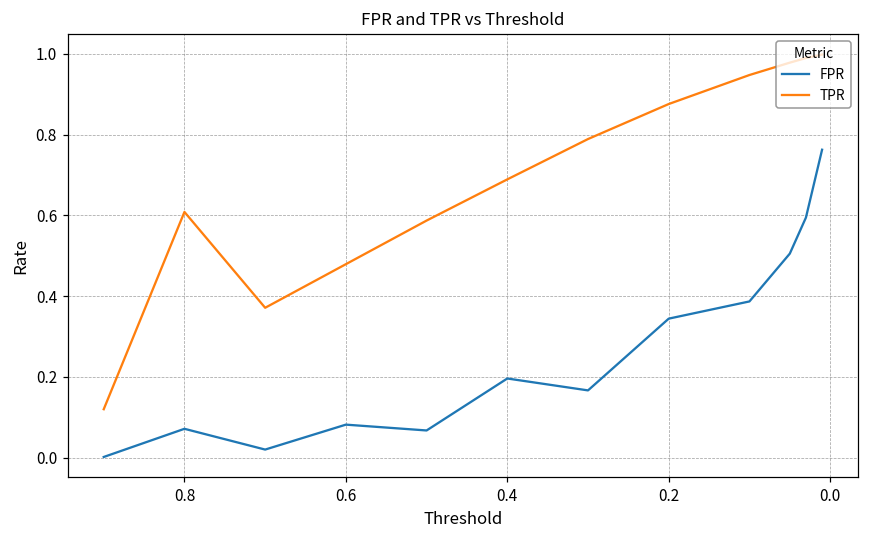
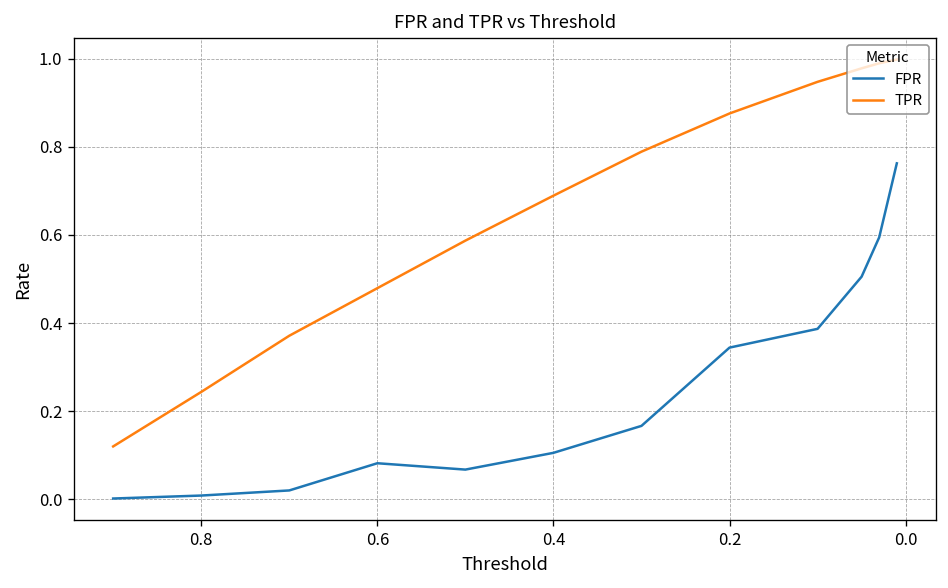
FPR, 0.8: 0.07 -> 0.01
TPR, 0.8: 0.61 -> 0.24
FPR, 0.4: 0.20 -> 0.11
